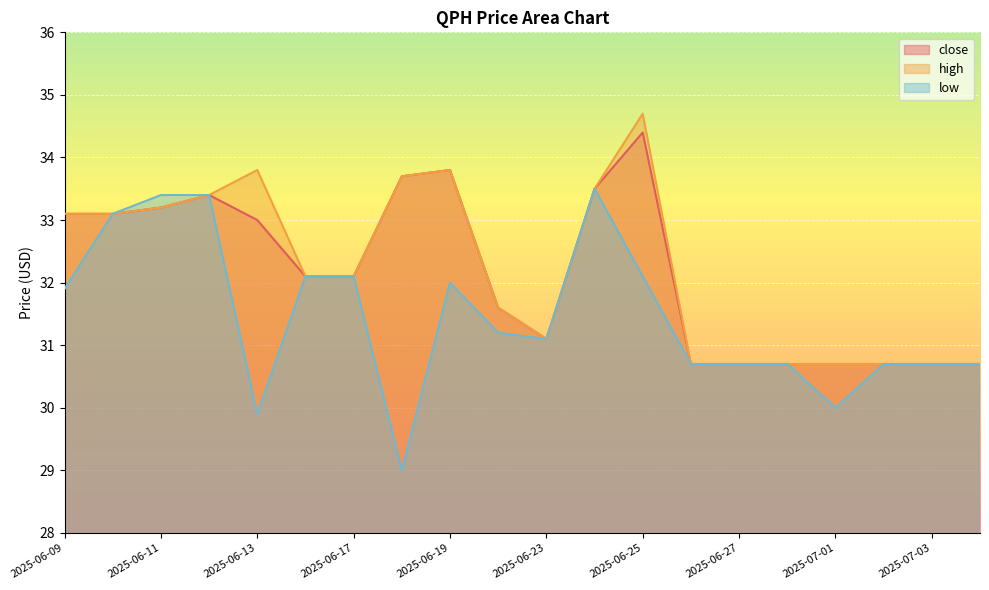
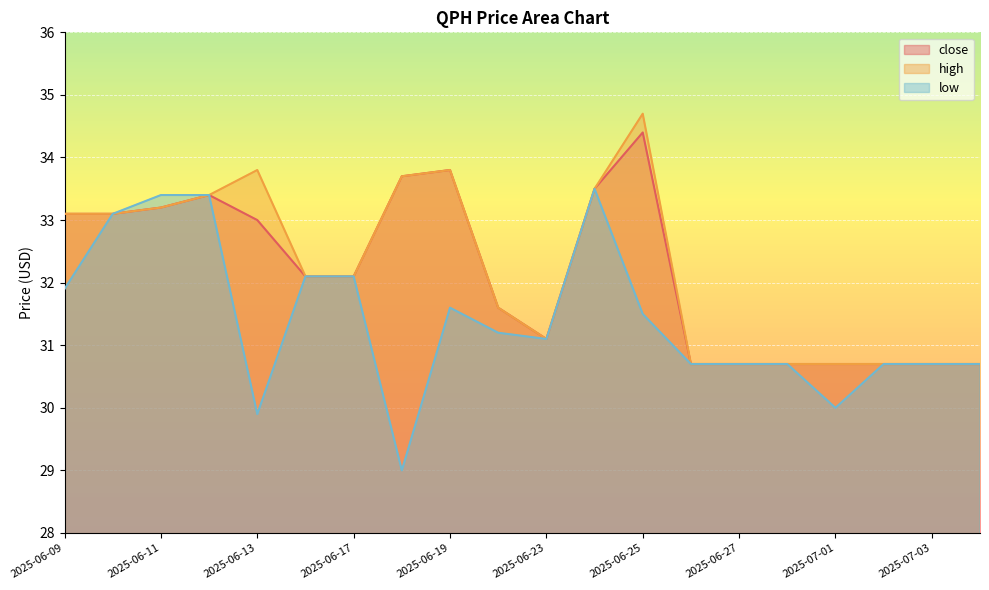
low, 2025-06-19: 32.0 -> 31.6
low, 2025-06-25: 32.1 -> 31.5
